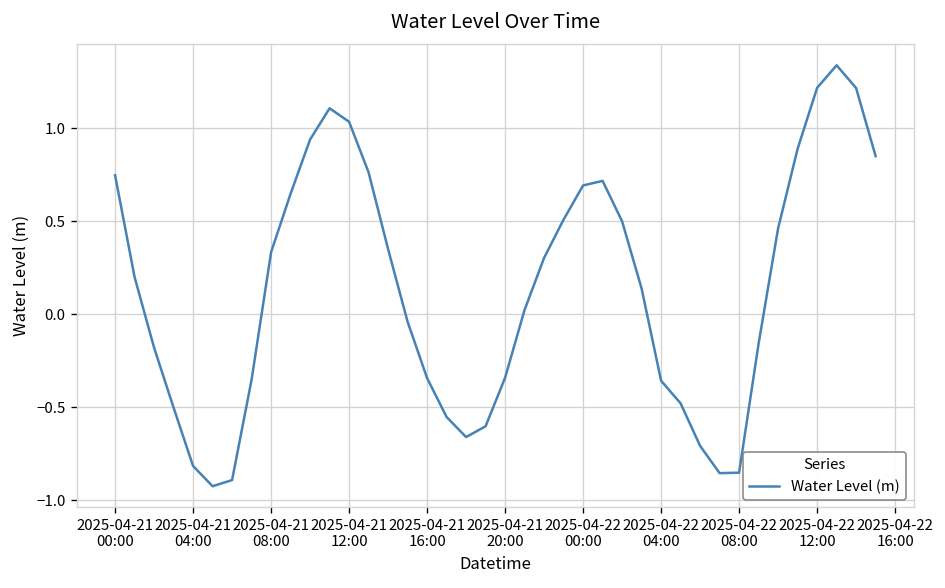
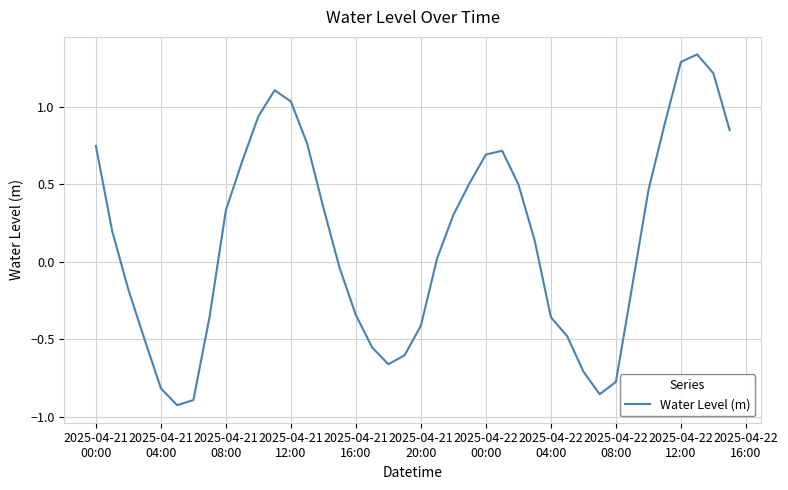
2025-04-21 20:00: -0.34 -> -0.41
2025-04-22 08:00: -0.85 -> -0.77
2025-04-22 12:00: 1.22 -> 1.29
